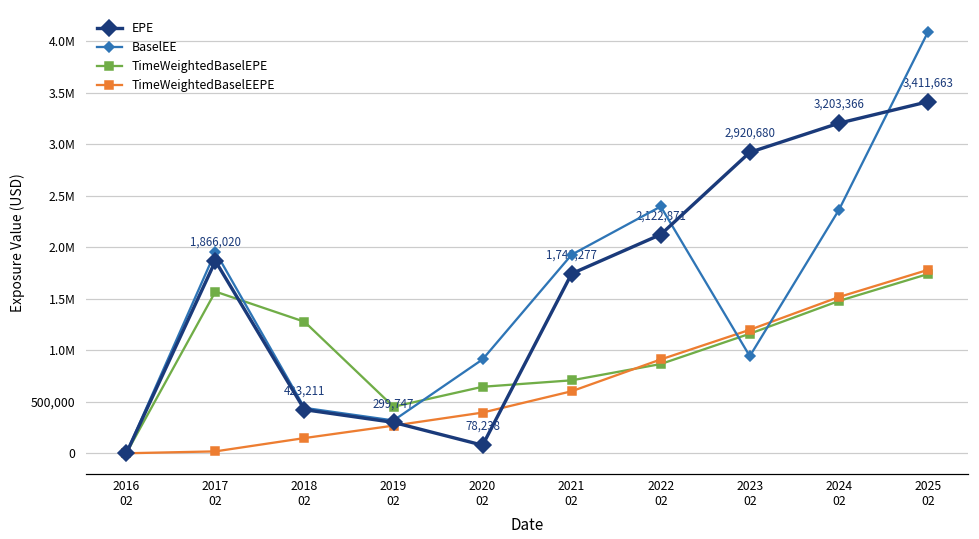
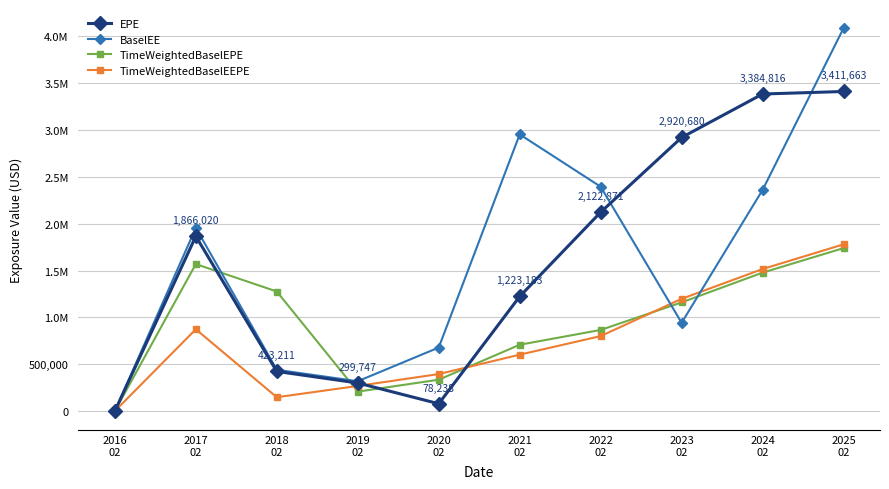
TimeWeightedBaselEEPE, 2017 02: 0 -> 900,000
TimeWeightedBaselEPE, 2019 02: 500,000 -> 200,000
BaselEE, 2020 02: 900,000 -> 700,000
TimeWeightedBaselEPE, 2020 02: 600,000 -> 300,000
EPE, 2021 02: 1,743,277 -> 1,223,183
BaselEE, 2021 02: 1,900,000 -> 3,000,000
TimeWeightedBaselEEPE, 2022 02: 900,000 -> 800,000
EPE, 2024 02: 3,203,366 -> 3,384,816
